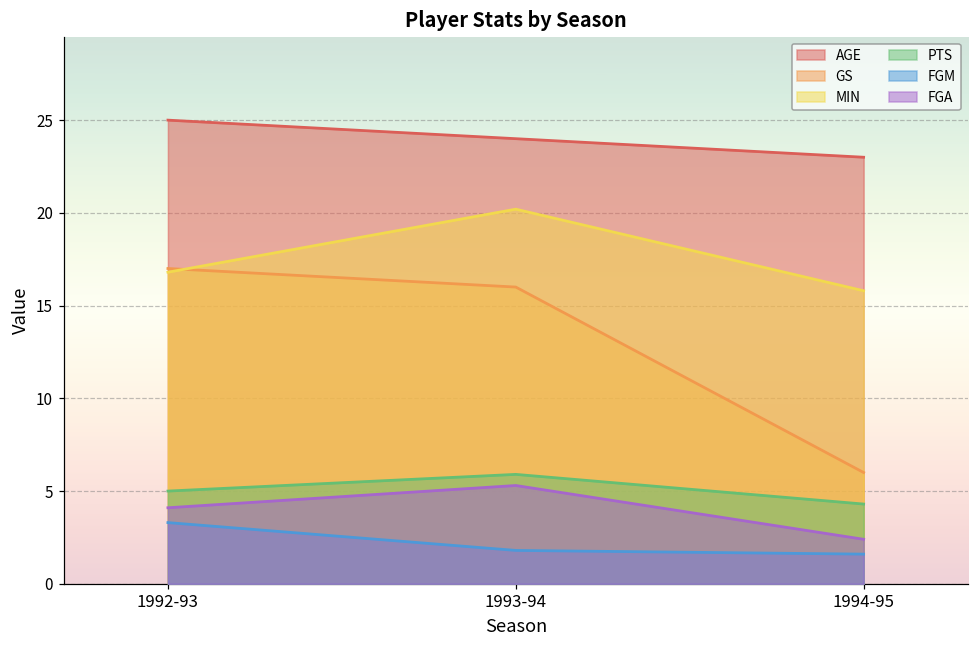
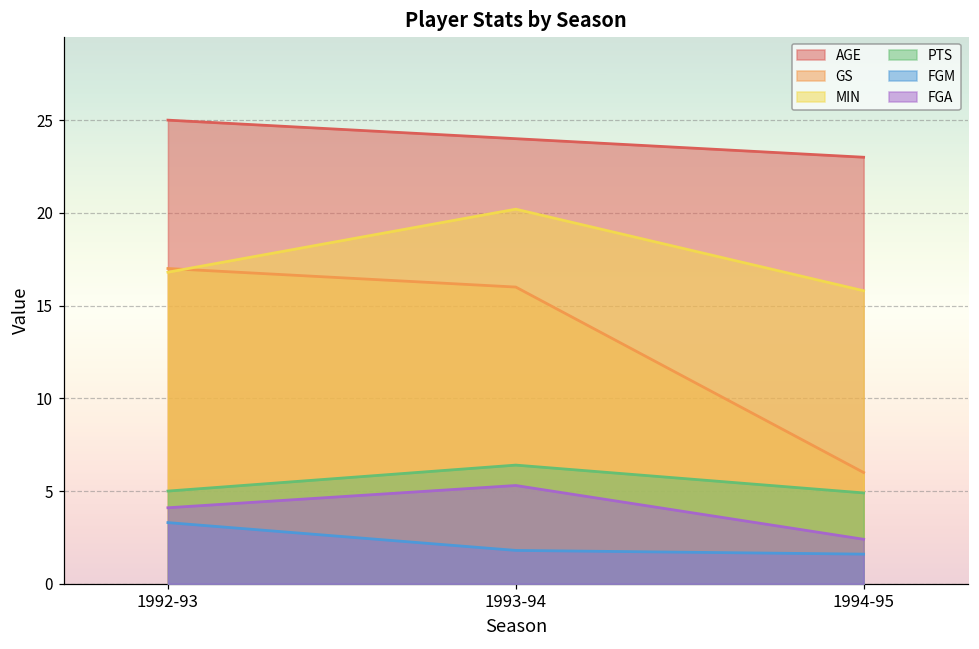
PTS, 1993-94: 5.9 -> 6.4
PTS, 1994-95: 4.3 -> 4.9
